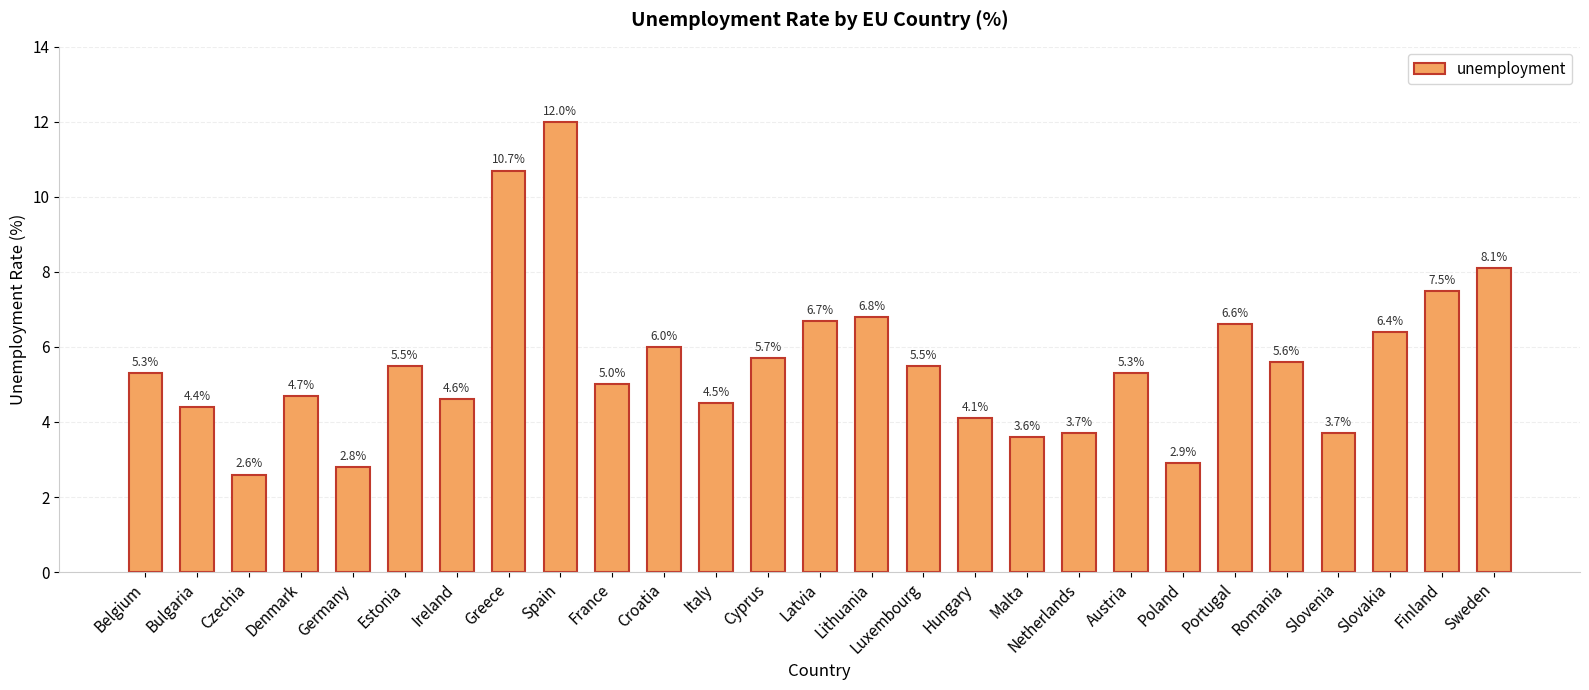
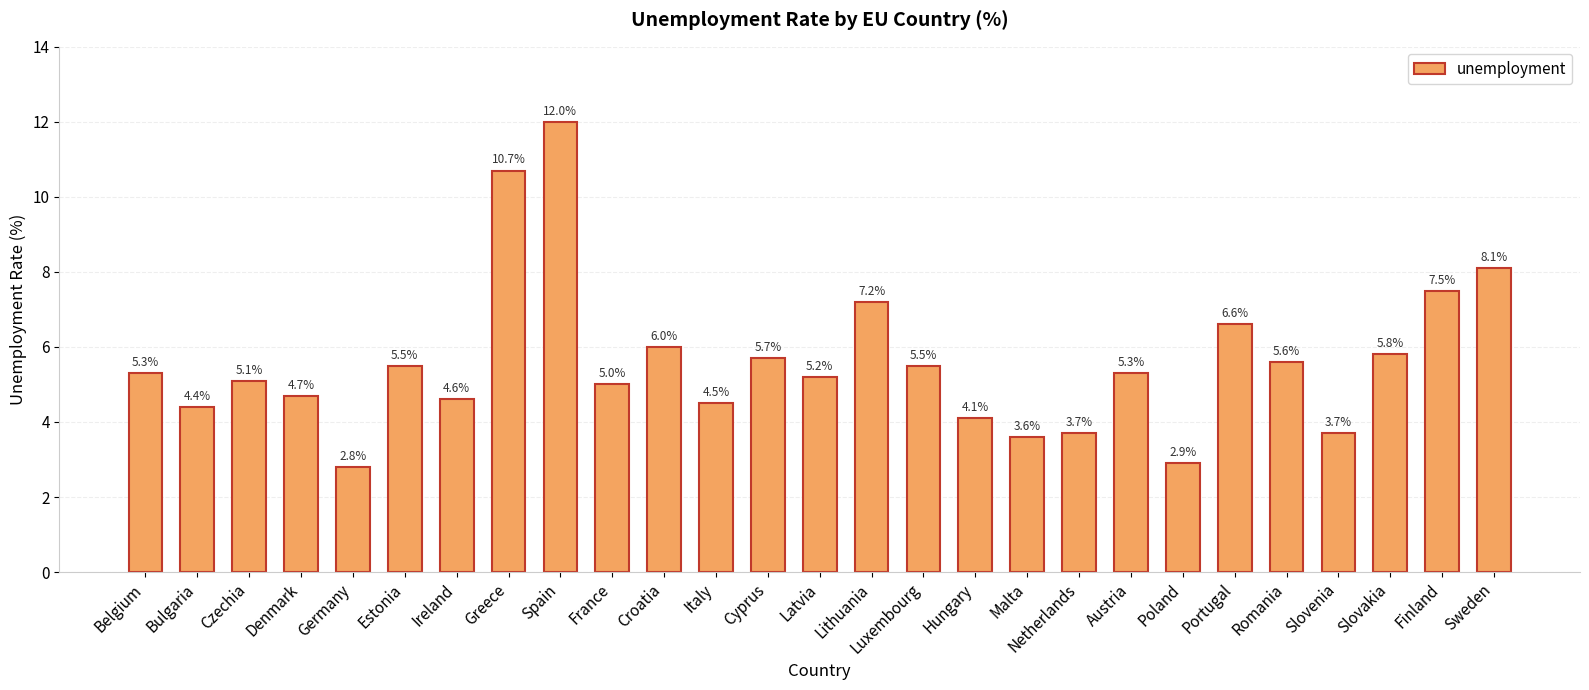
Czechia: 2.6% -> 5.1%
Latvia: 6.7% -> 5.2%
Lithuania: 6.8% -> 7.2%
Slovakia: 6.4% -> 5.8%
